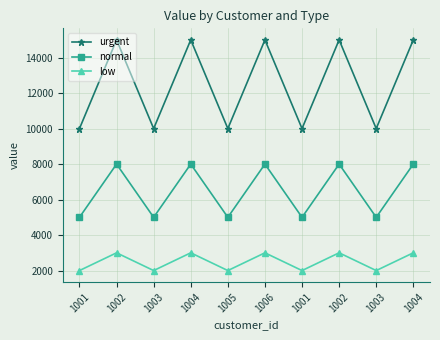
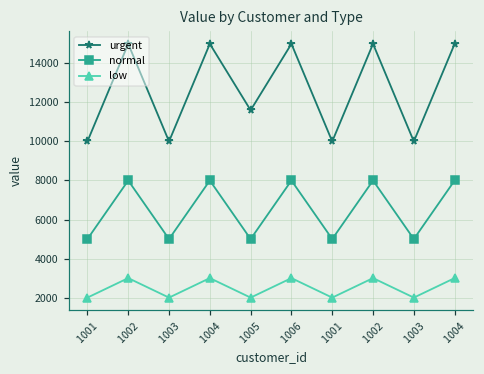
urgent, 1005: 10000 -> 11600
